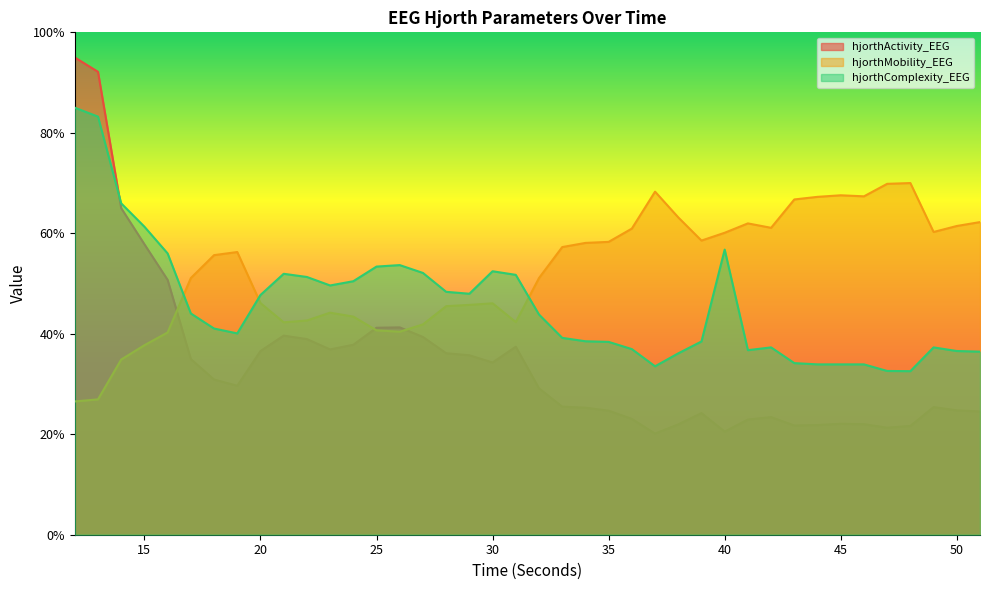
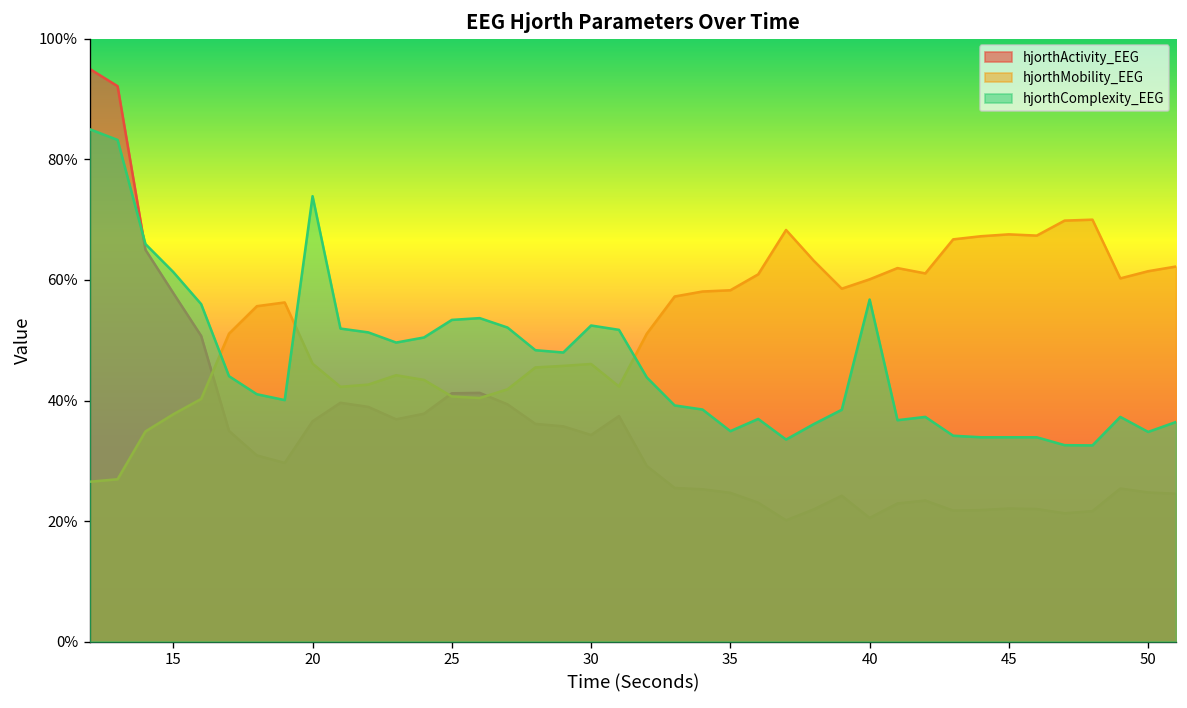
hjorthComplexity_EEG, 20: 48% -> 74%
hjorthComplexity_EEG, 35: 38% -> 35%
hjorthComplexity_EEG, 50: 37% -> 35%
